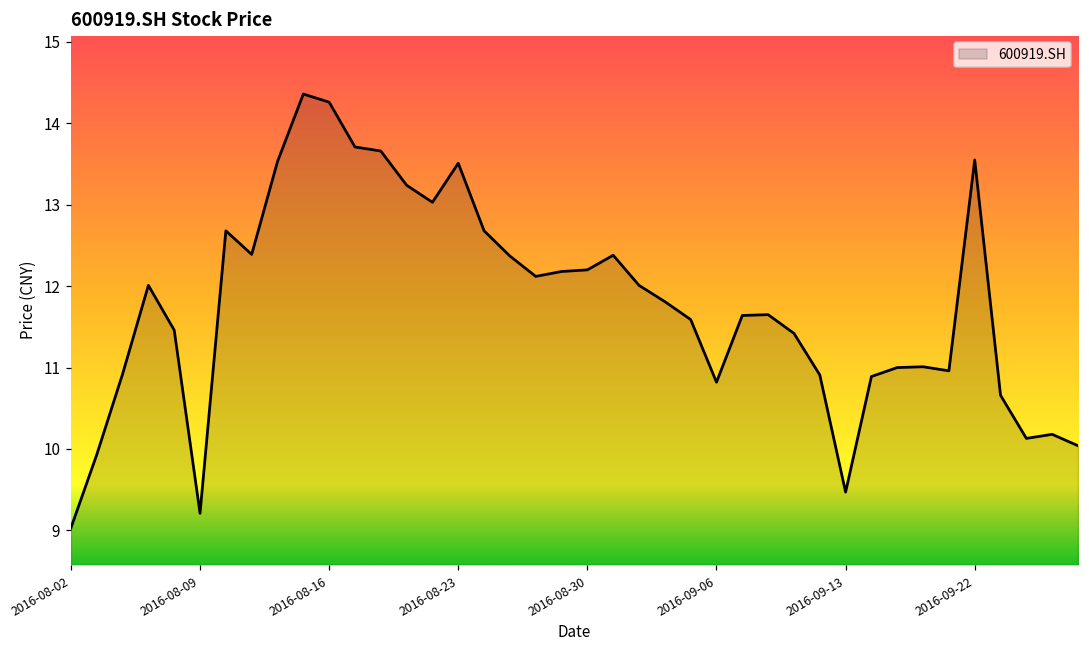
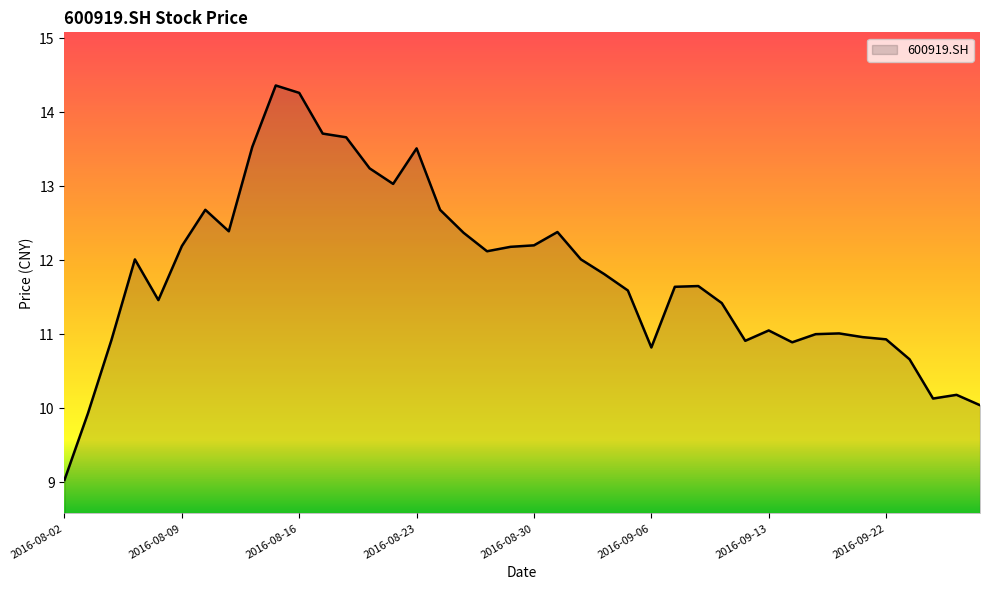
2016-08-09: 9.2 -> 12.2
2016-09-13: 9.5 -> 11.1
2016-09-22: 13.6 -> 10.9
